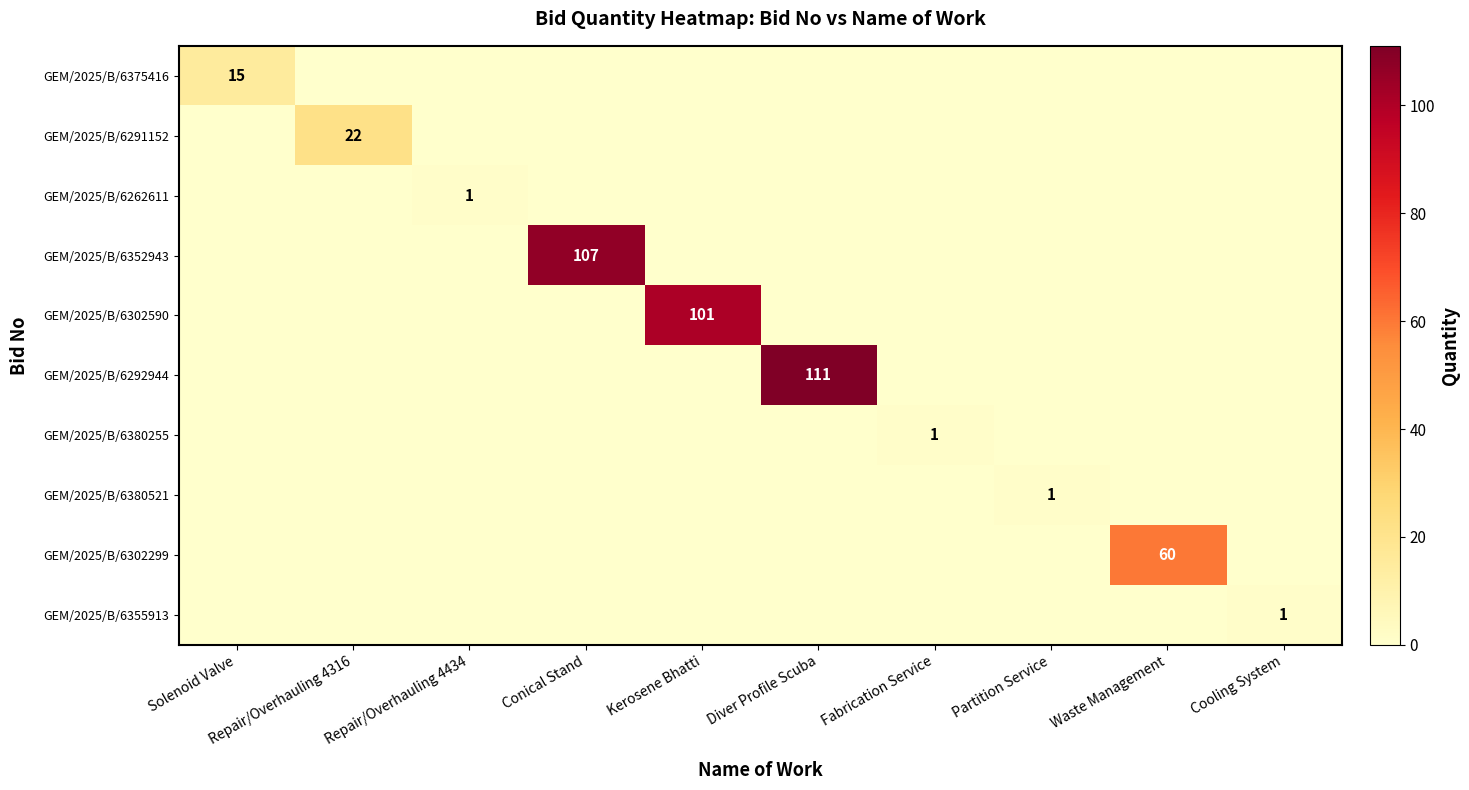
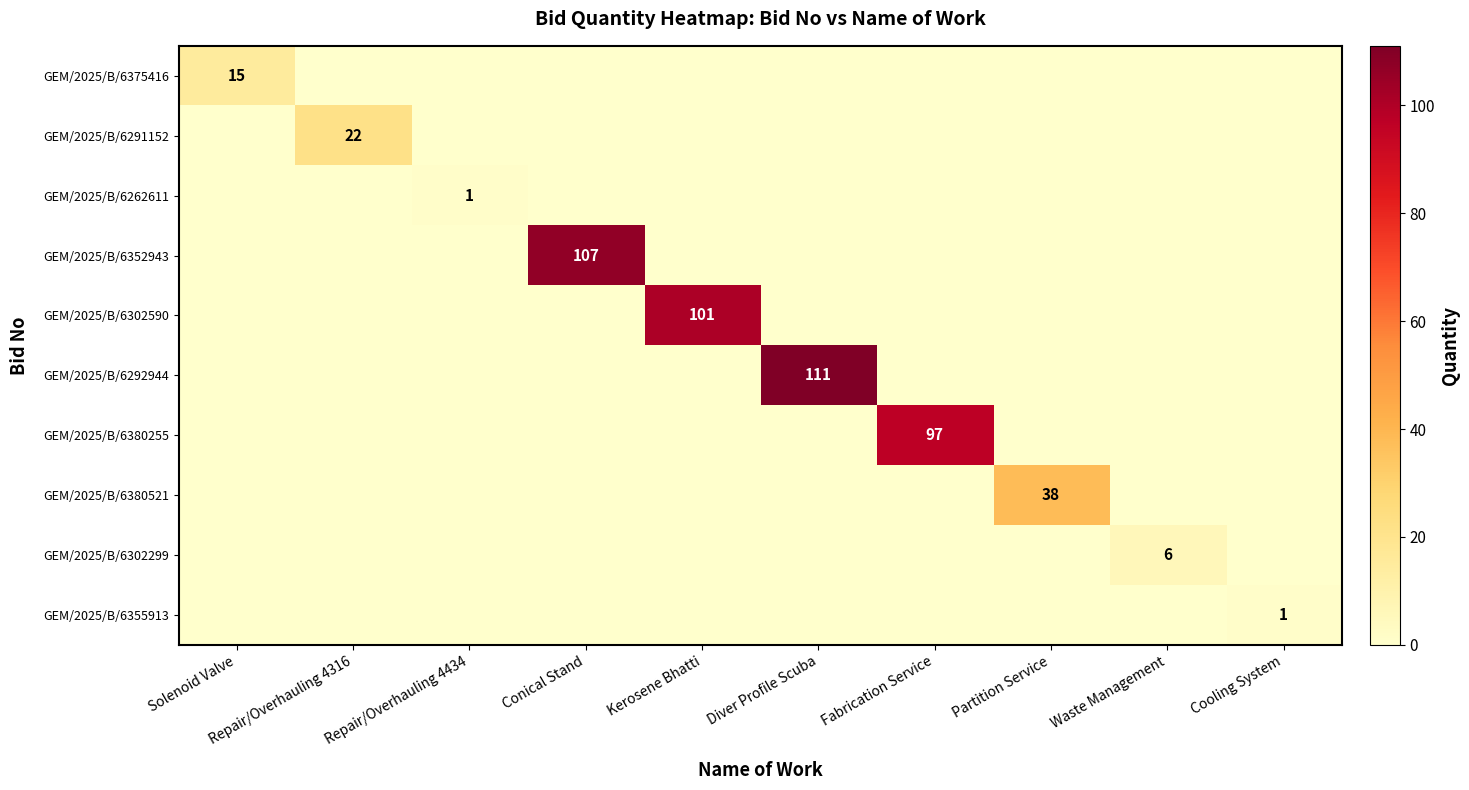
GEM/2025/B/6380255, Fabrication Service: 1 -> 97
GEM/2025/B/6380521, Partition Service: 1 -> 38
GEM/2025/B/6302299, Waste Management: 60 -> 6
